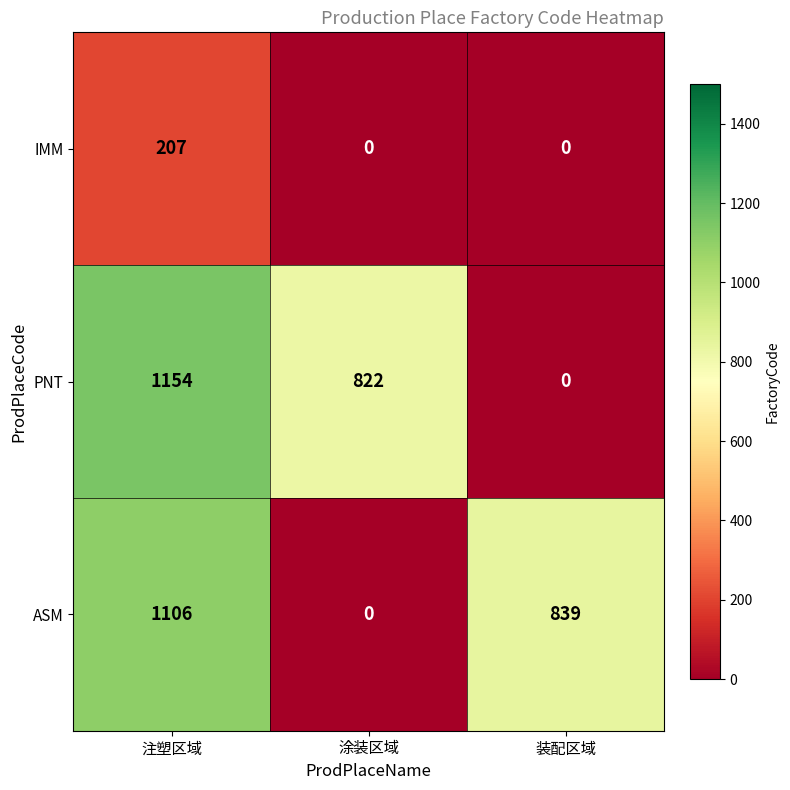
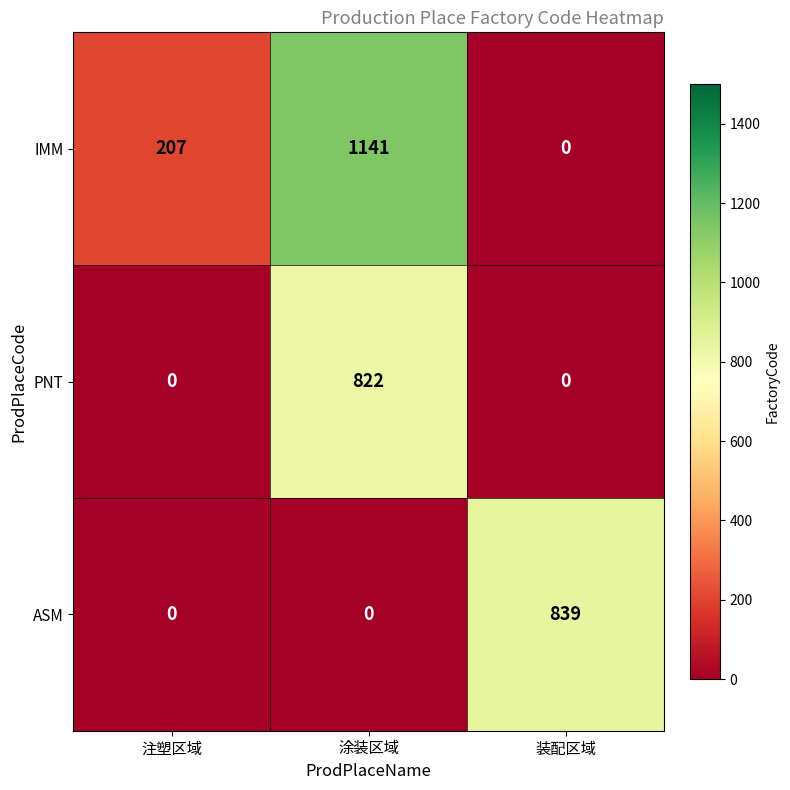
IMM, 涂装区域: 0 -> 1141
PNT, 注塑区域: 1154 -> 0
ASM, 注塑区域: 1106 -> 0
